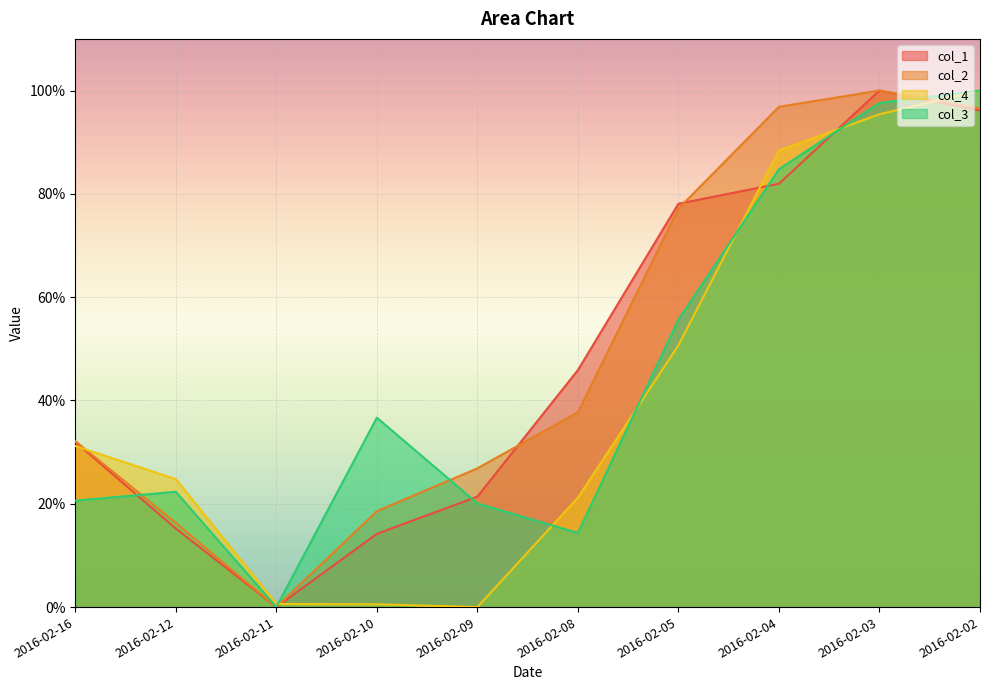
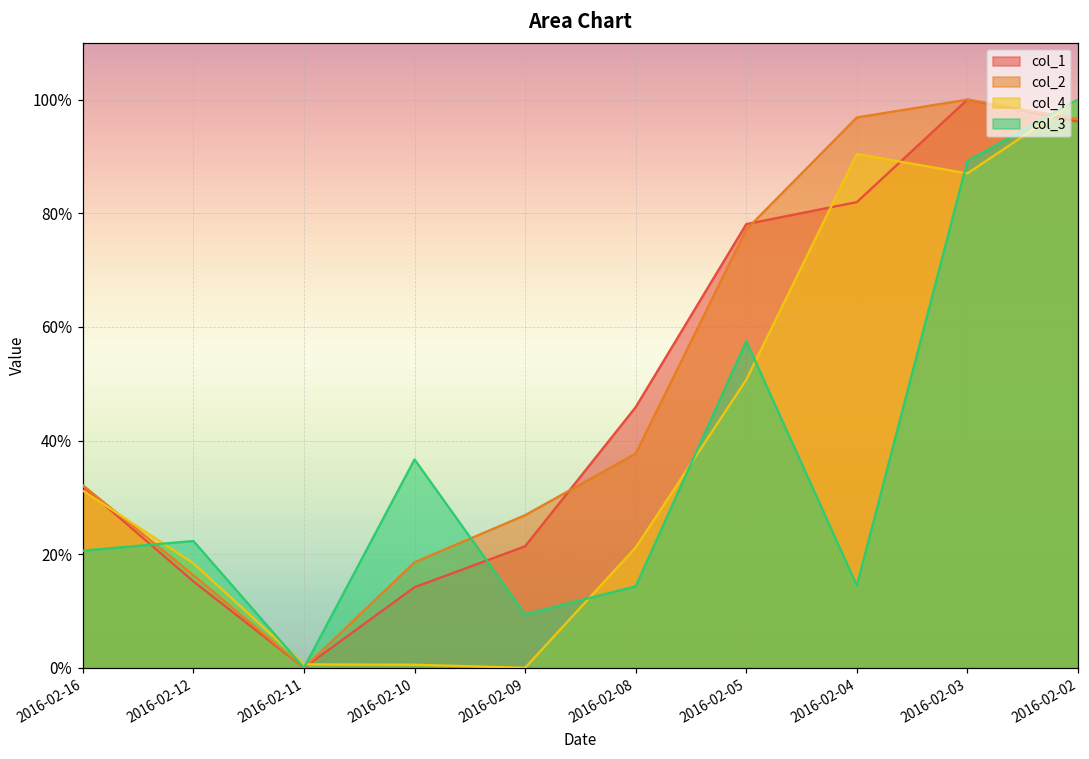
col_4, 2016-02-12: 25% -> 18%
col_3, 2016-02-09: 20% -> 9%
col_3, 2016-02-05: 56% -> 57%
col_4, 2016-02-04: 88% -> 90%
col_3, 2016-02-04: 85% -> 14%
col_4, 2016-02-03: 95% -> 87%
col_3, 2016-02-03: 98% -> 89%
